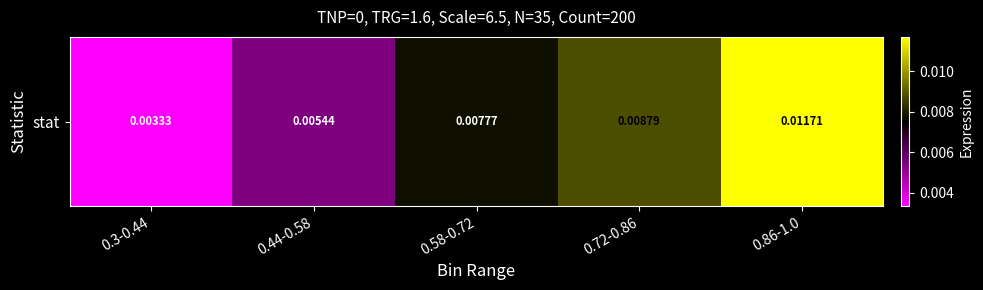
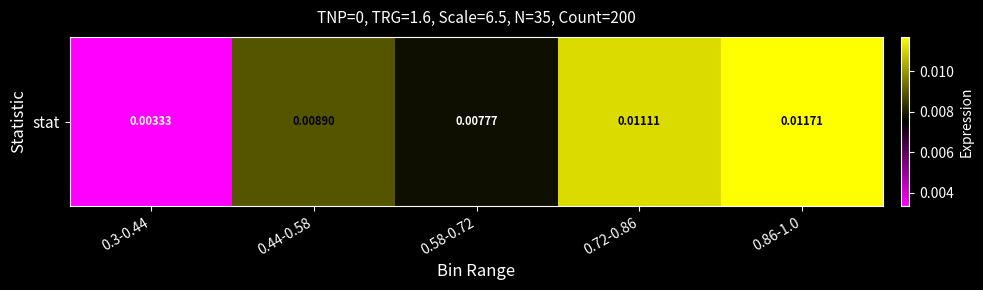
stat, 0.44-0.58: 0.00544 -> 0.00890
stat, 0.72-0.86: 0.00879 -> 0.01111
